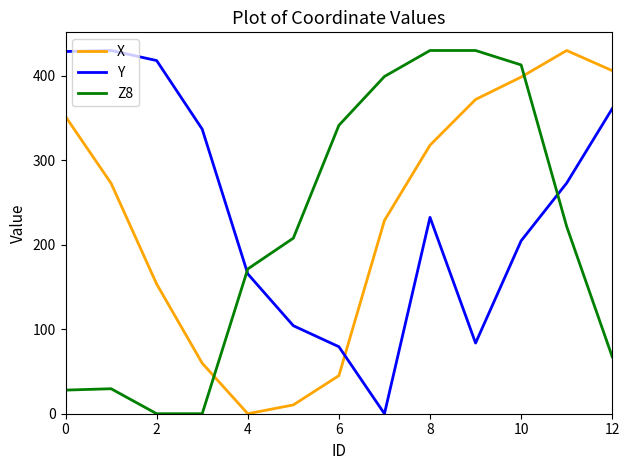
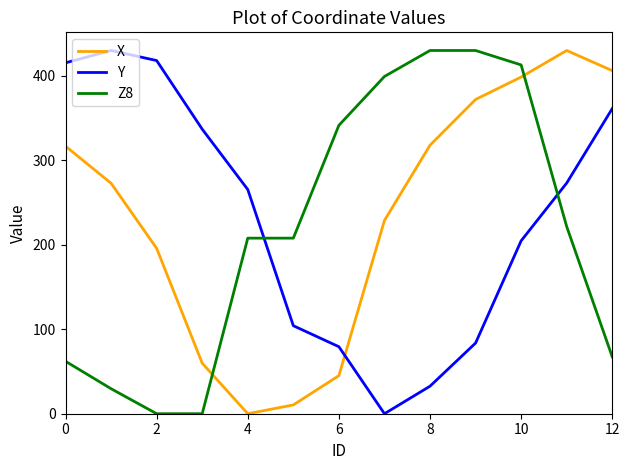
X, 0: 350 -> 320
Y, 0: 430 -> 420
Z8, 0: 30 -> 60
X, 2: 150 -> 200
Y, 4: 170 -> 270
Z8, 4: 170 -> 210
Y, 8: 230 -> 30
